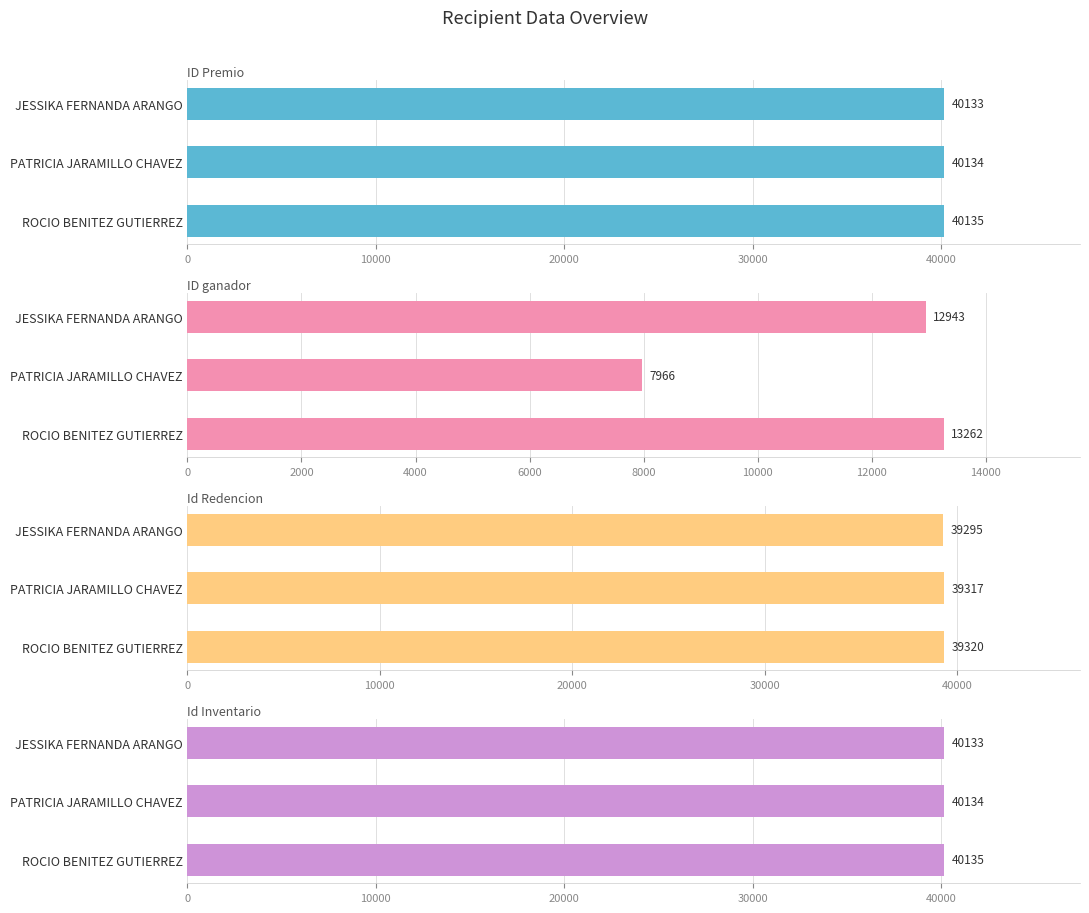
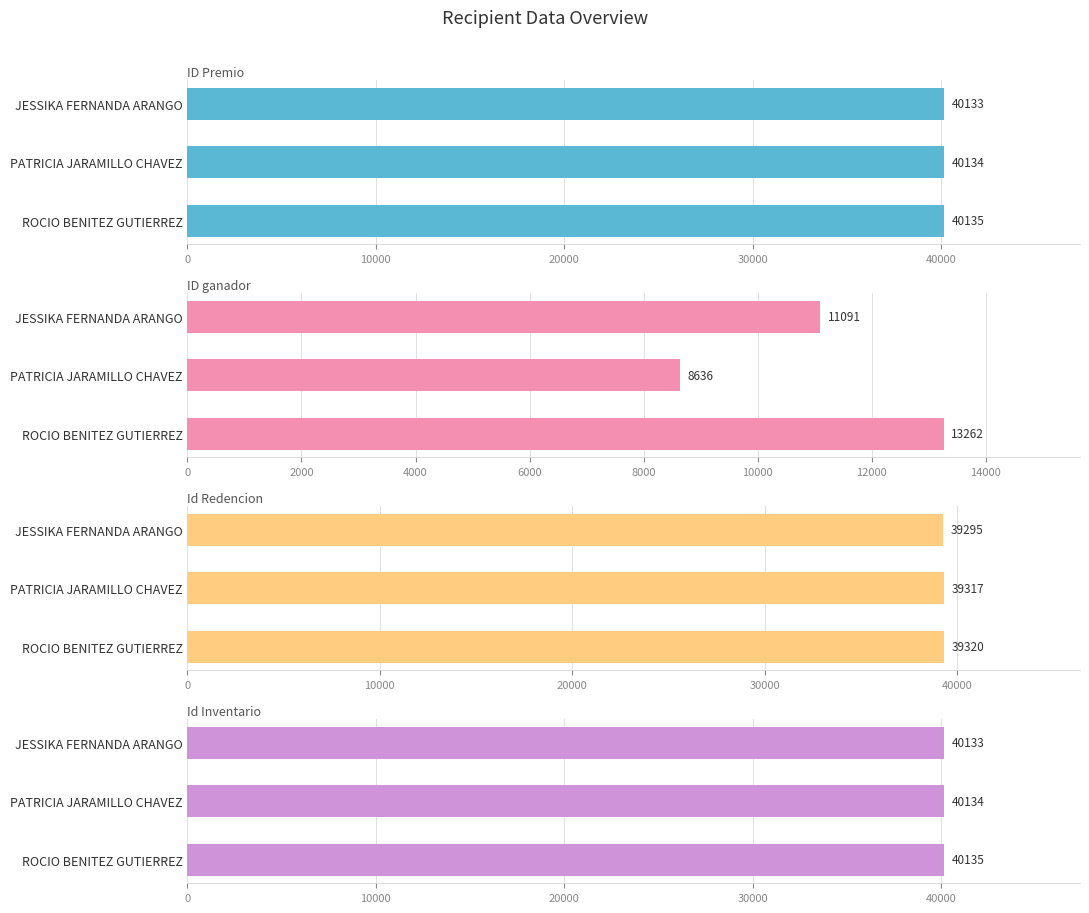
ID ganador, JESSIKA FERNANDA ARANGO: 12943 -> 11091
ID ganador, PATRICIA JARAMILLO CHAVEZ: 7966 -> 8636
